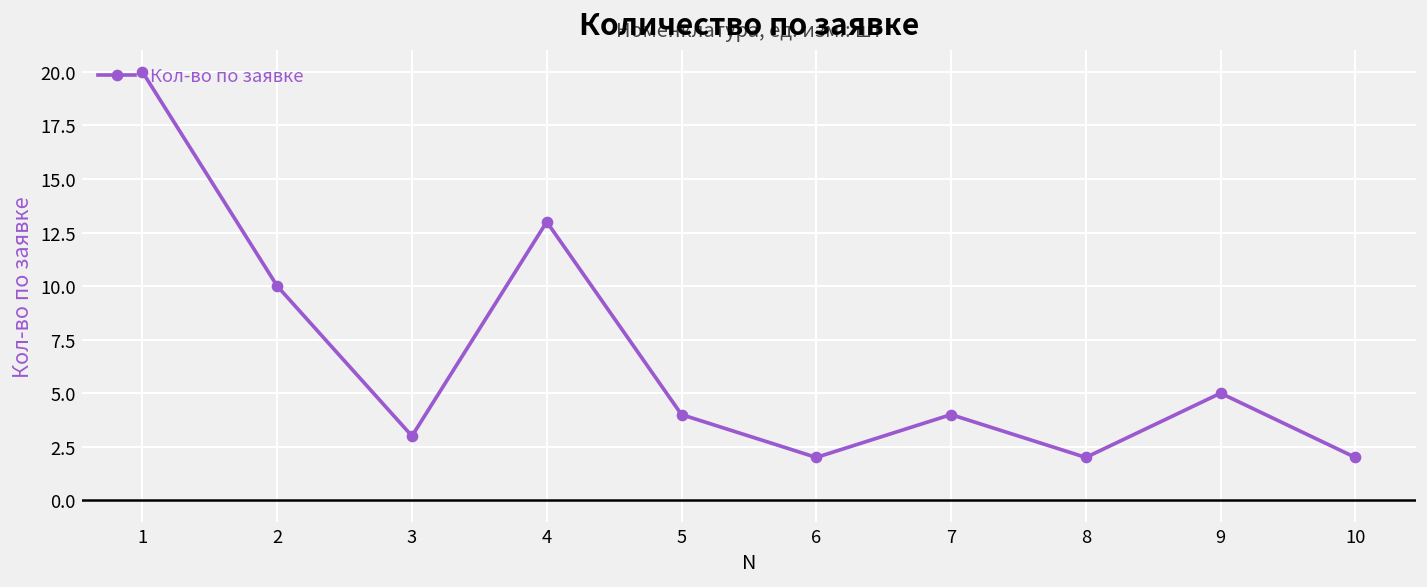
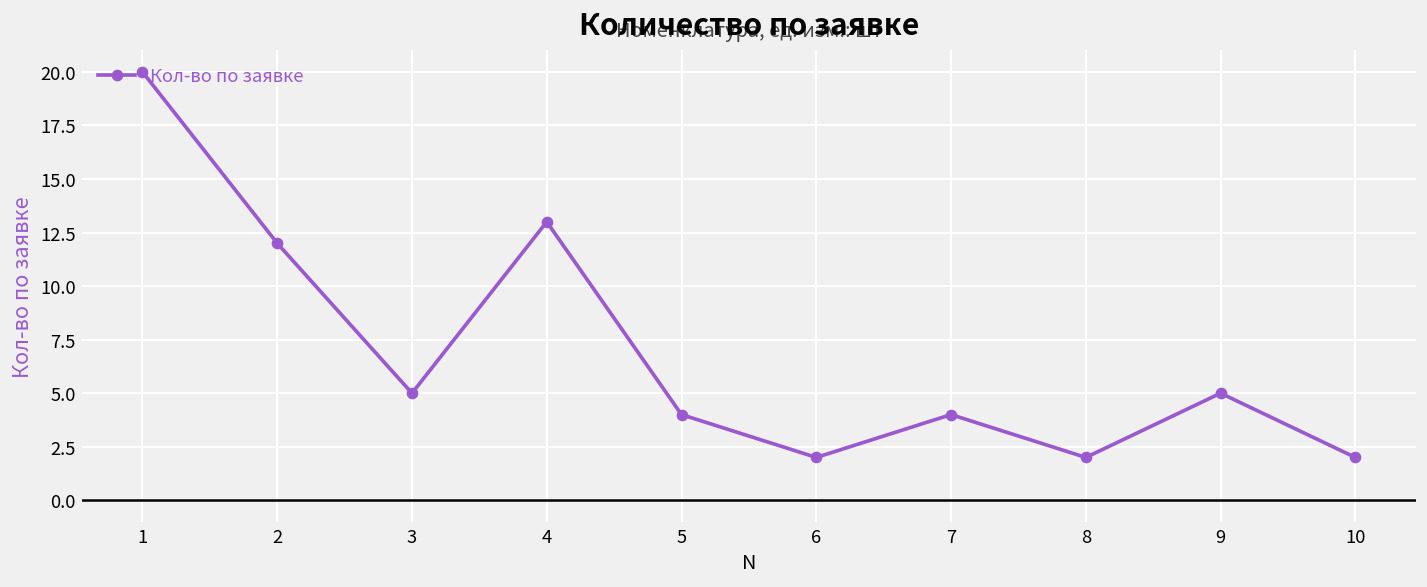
2: 10 -> 12
3: 3 -> 5
